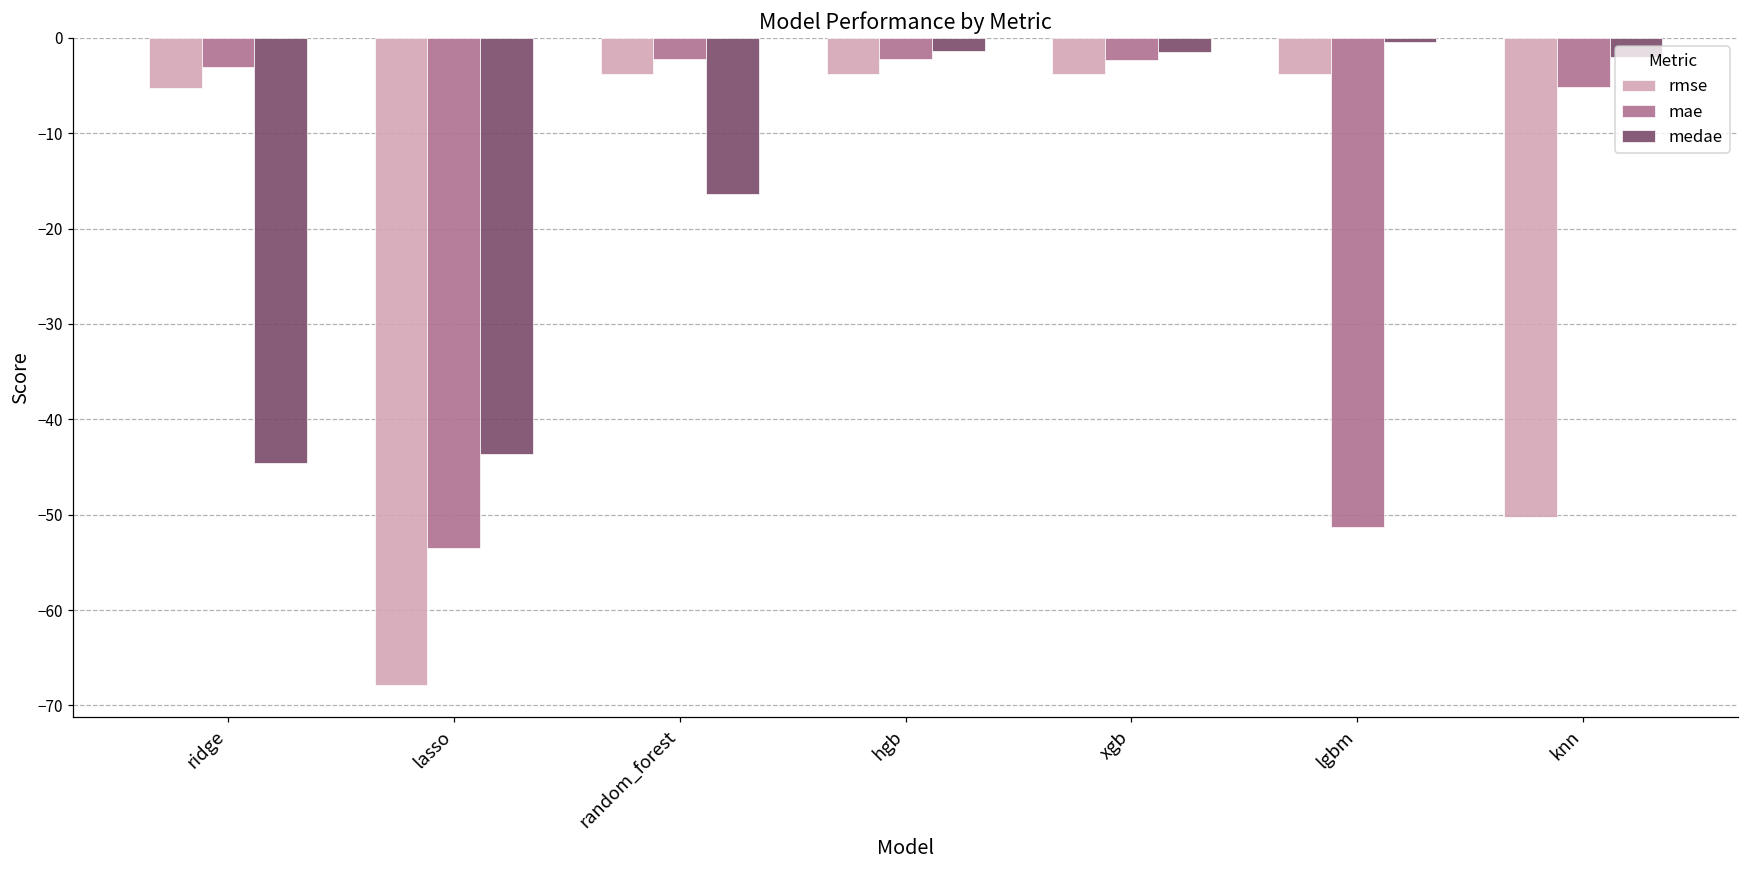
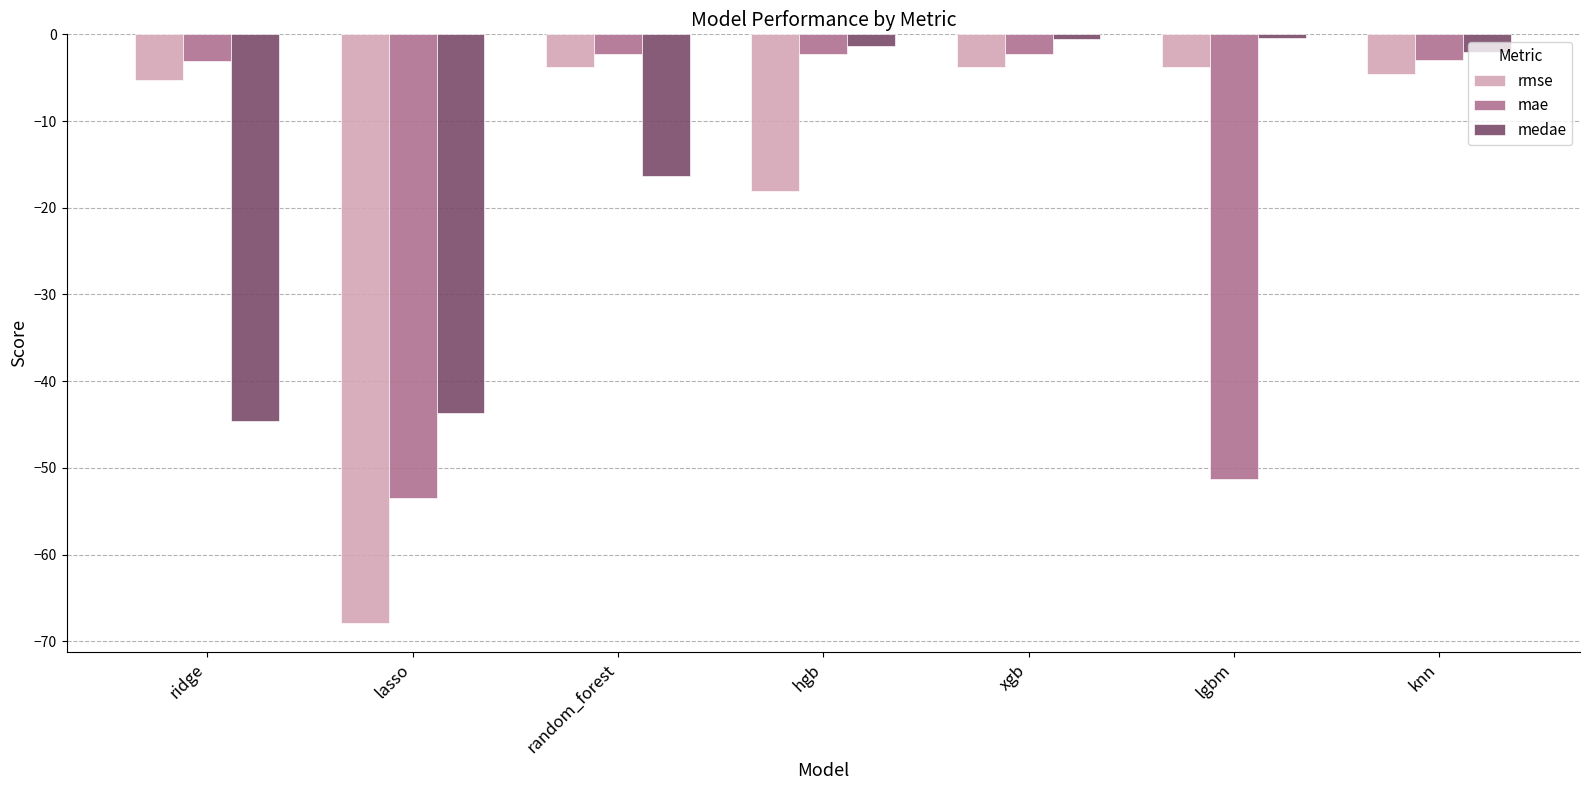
rmse, hgb: -4 -> -18
medae, xgb: -1 -> 0
rmse, knn: -50 -> -5
mae, knn: -5 -> -3
